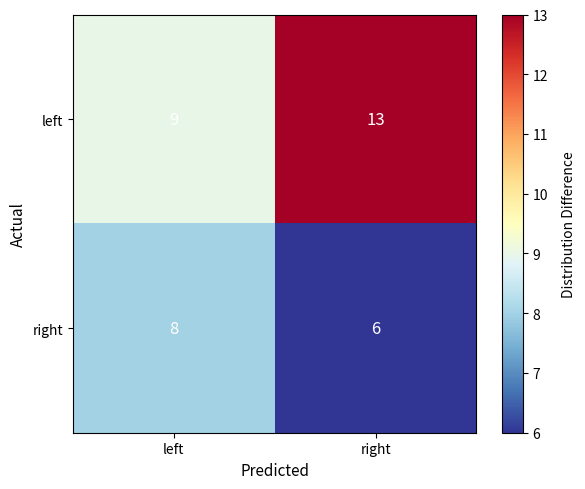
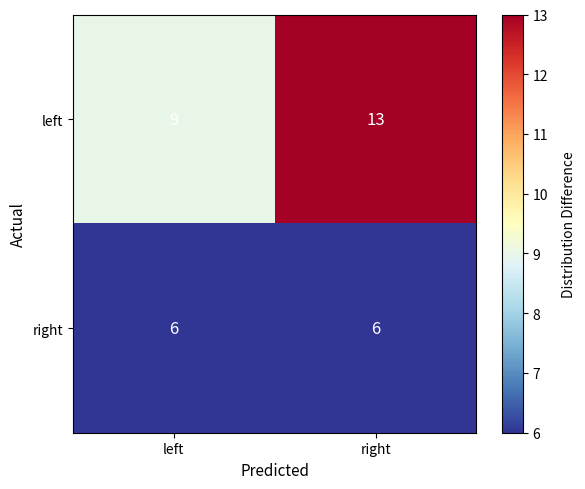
right, left: 8 -> 6
